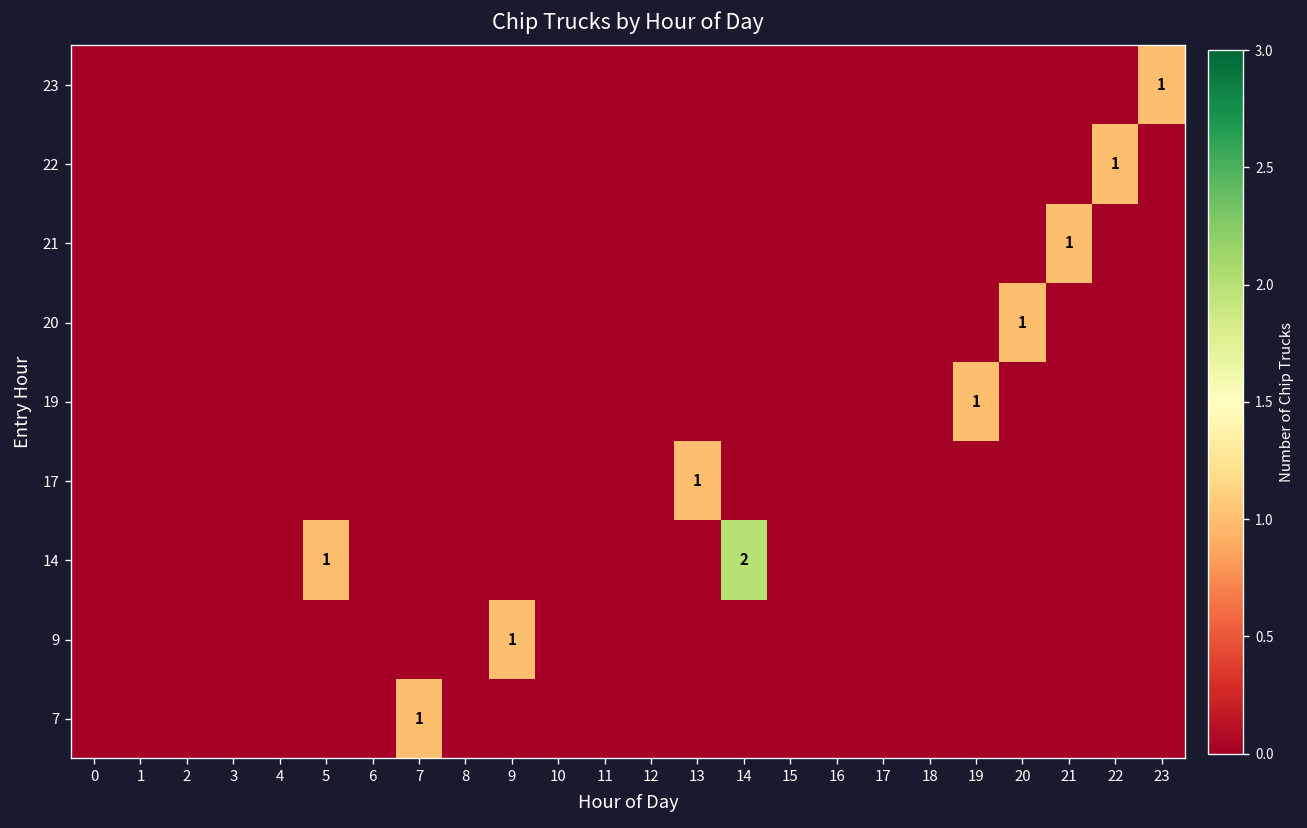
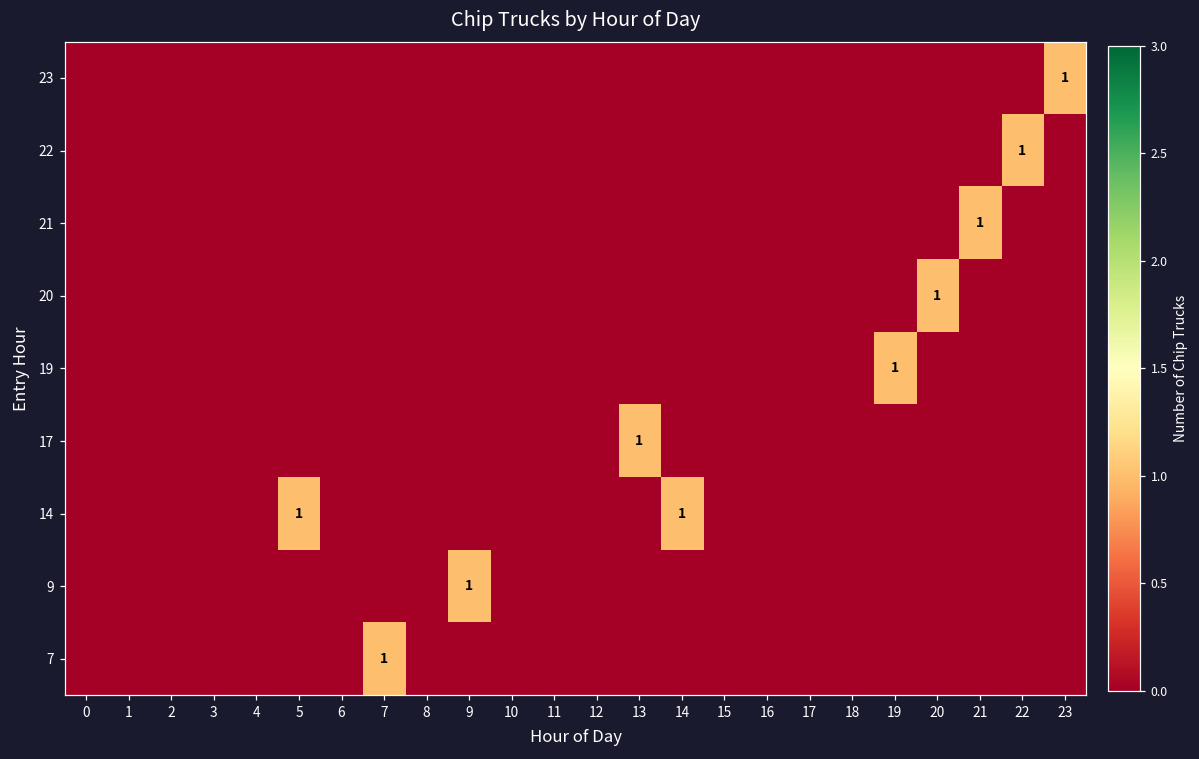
14, 14: 2 -> 1
